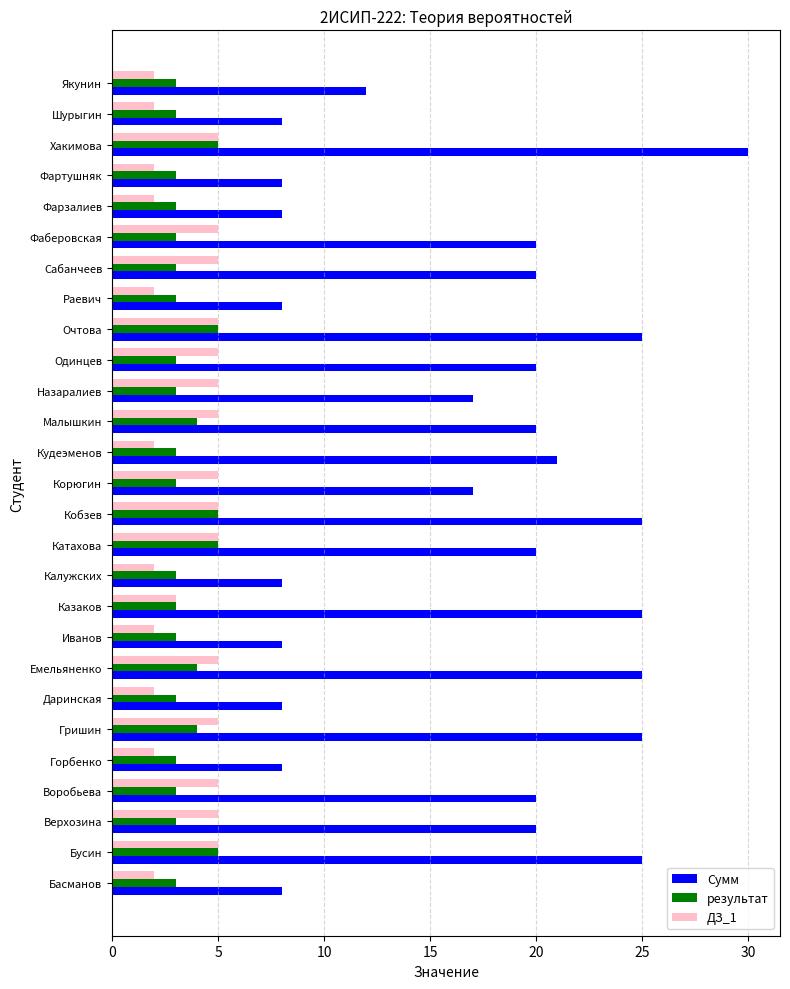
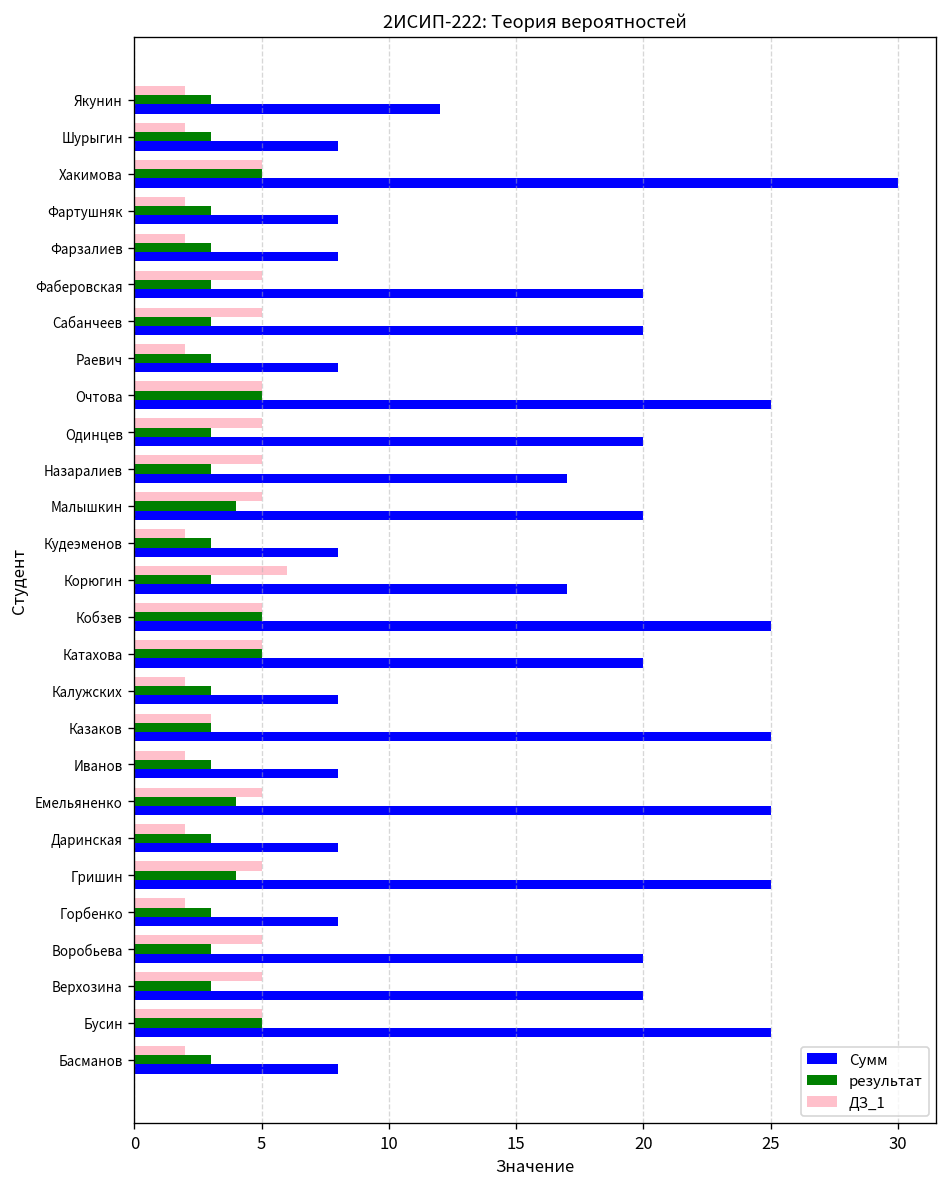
Сумм, Кудеэменов: 21 -> 8
ДЗ_1, Корюгин: 5 -> 6
